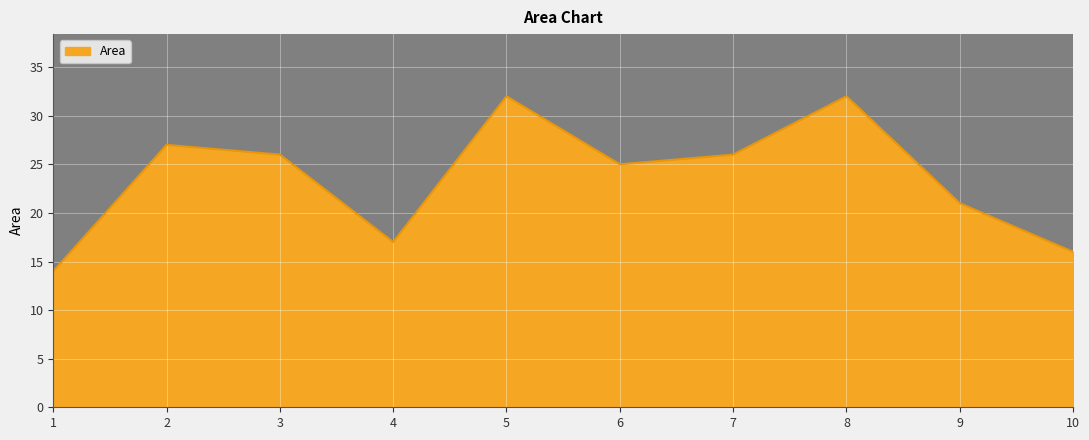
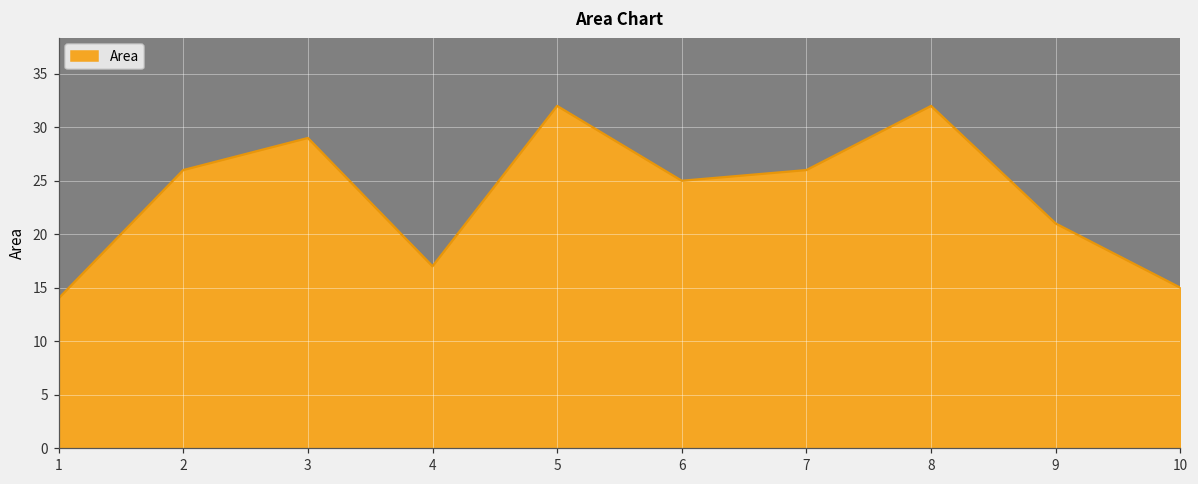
2: 27 -> 26
3: 26 -> 29
10: 16 -> 15
